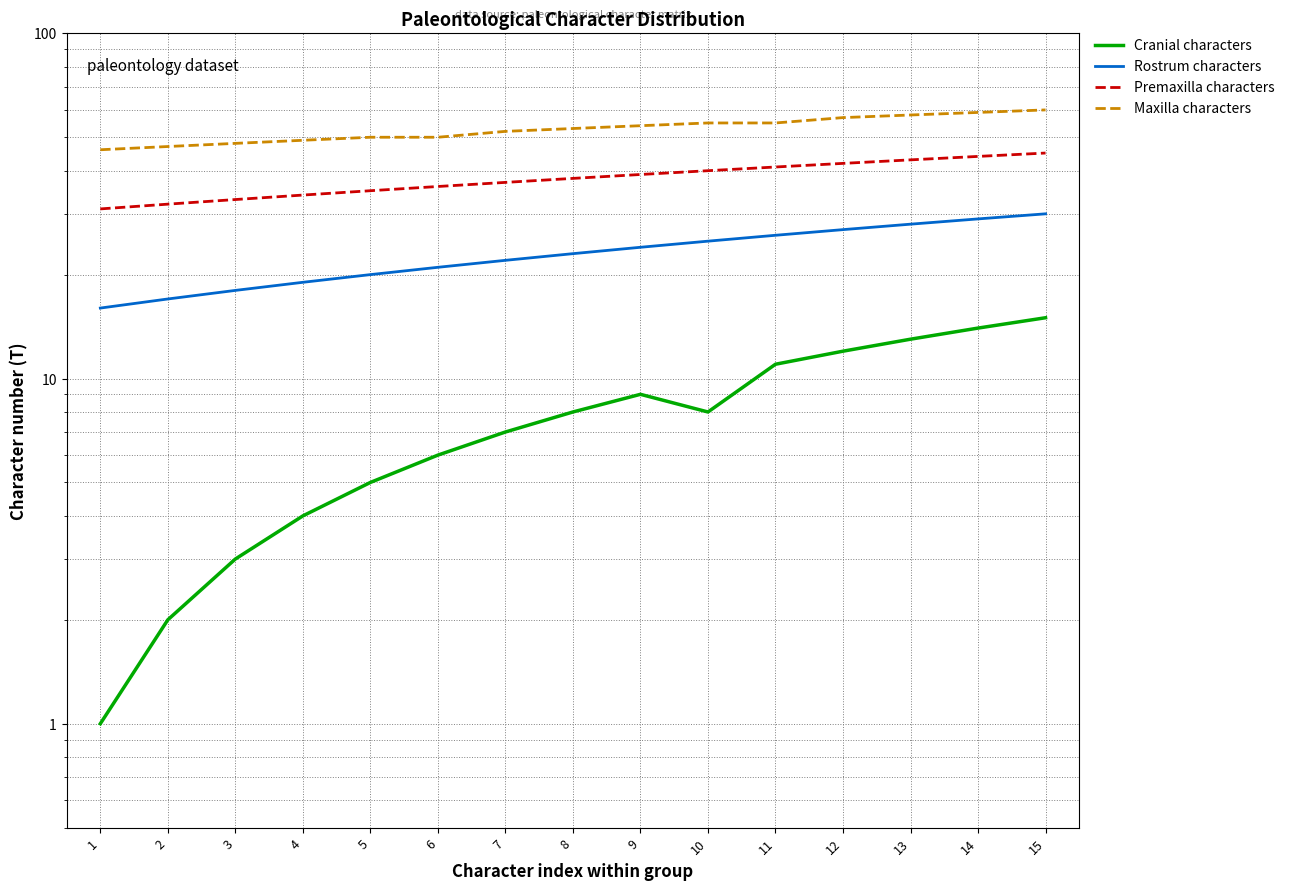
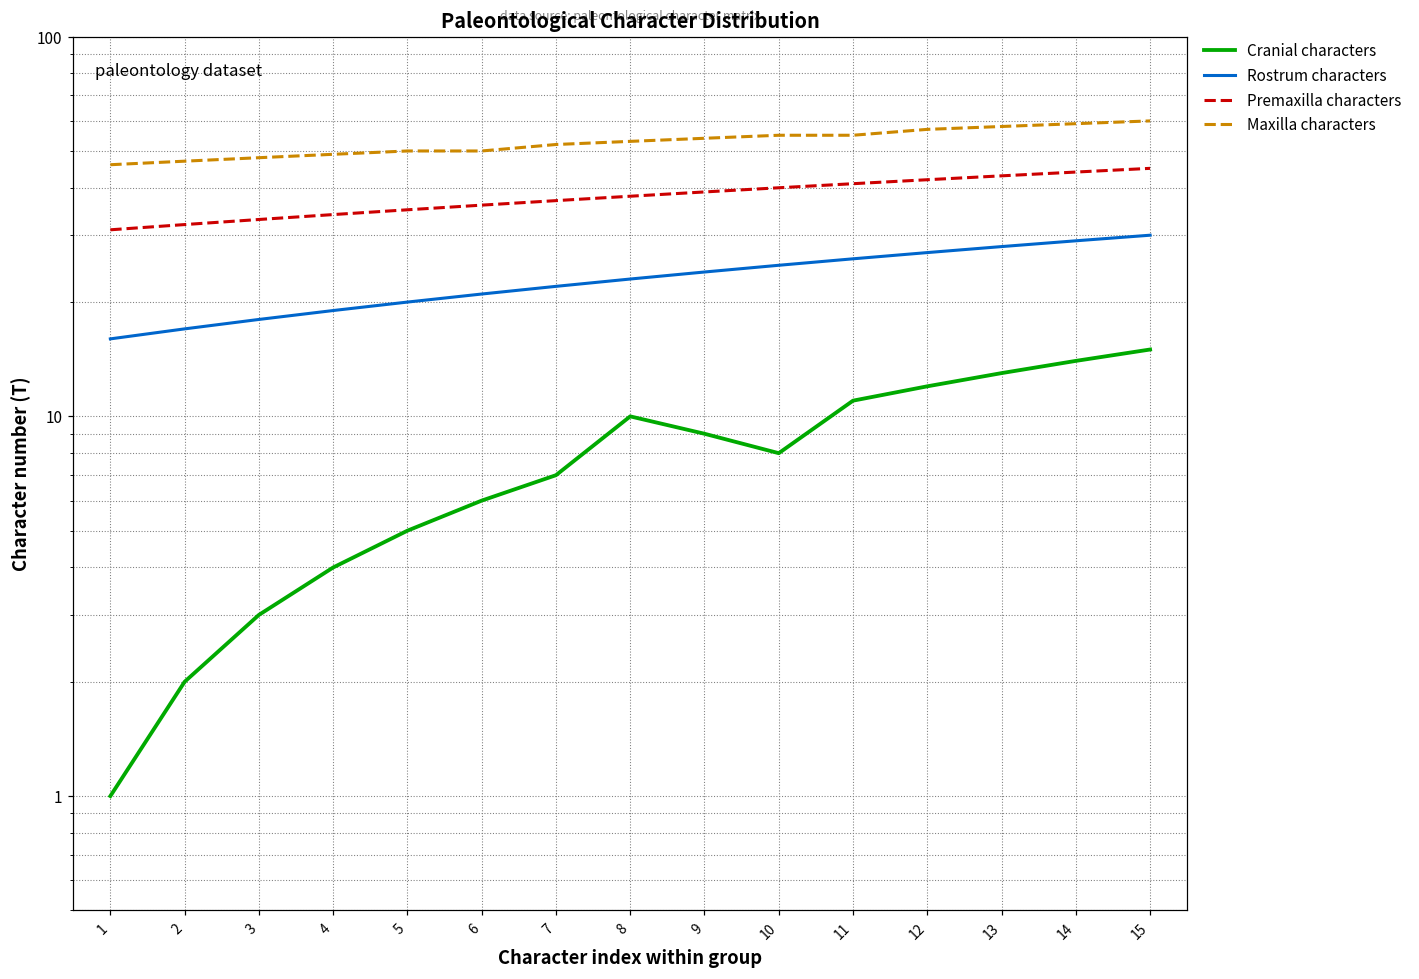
Cranial characters, 8: 8 -> 10
